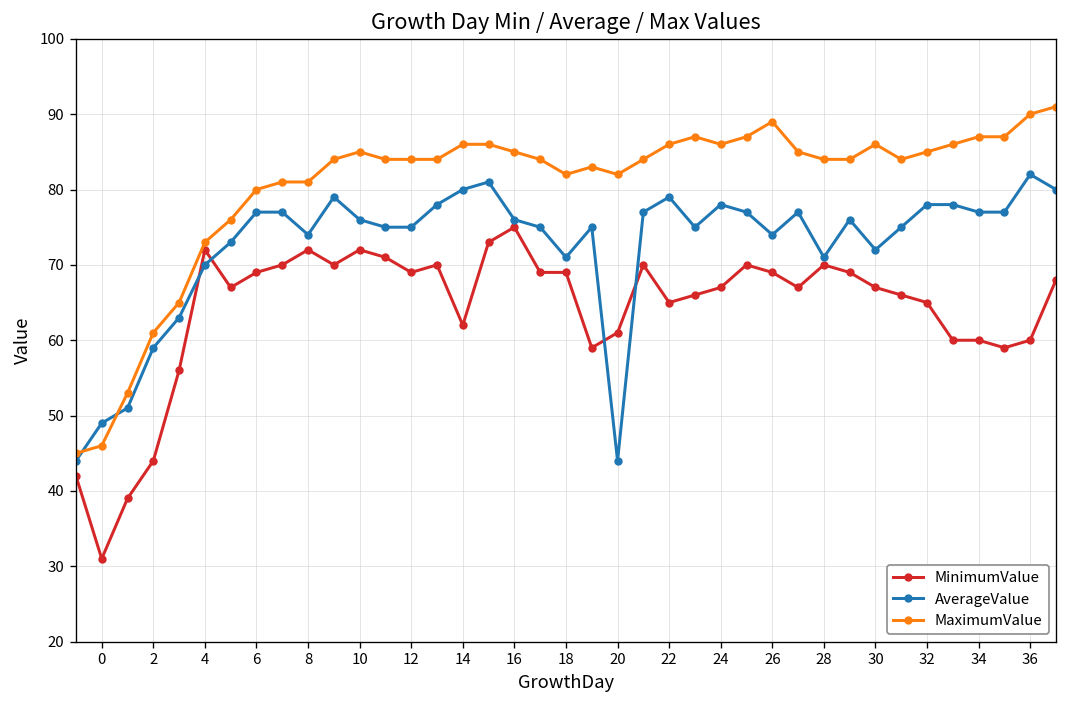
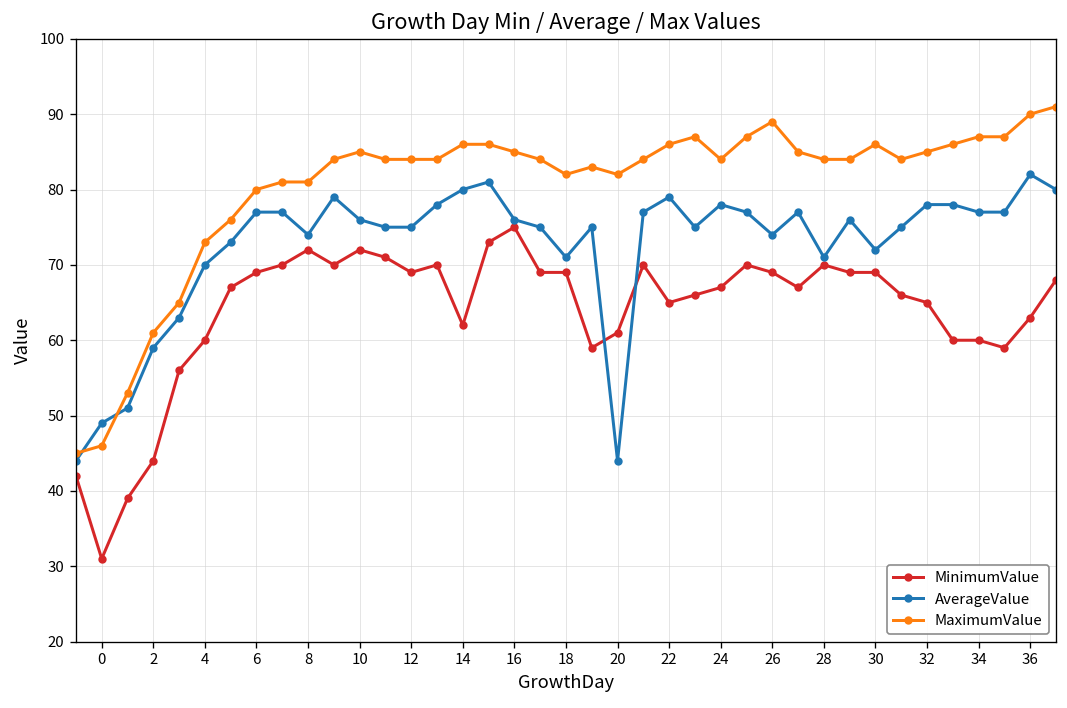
MinimumValue, 4: 72 -> 60
MaximumValue, 24: 86 -> 84
MinimumValue, 30: 67 -> 69
MinimumValue, 36: 60 -> 63
